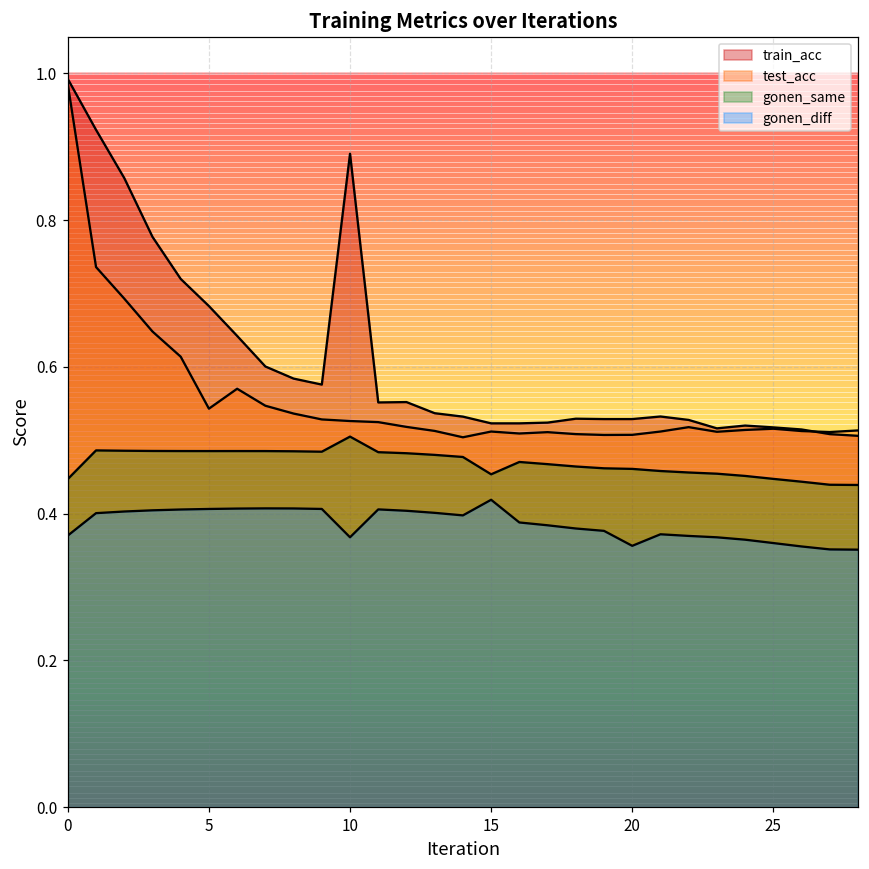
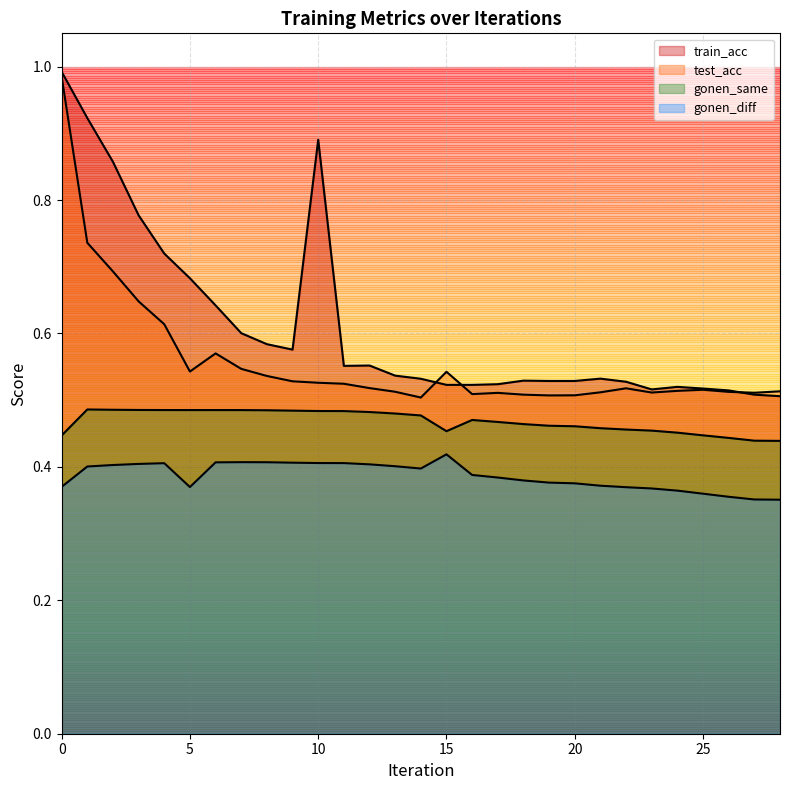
gonen_diff, 5: 0.41 -> 0.37
gonen_same, 10: 0.50 -> 0.48
gonen_diff, 10: 0.37 -> 0.41
test_acc, 15: 0.51 -> 0.54
gonen_diff, 20: 0.36 -> 0.38
